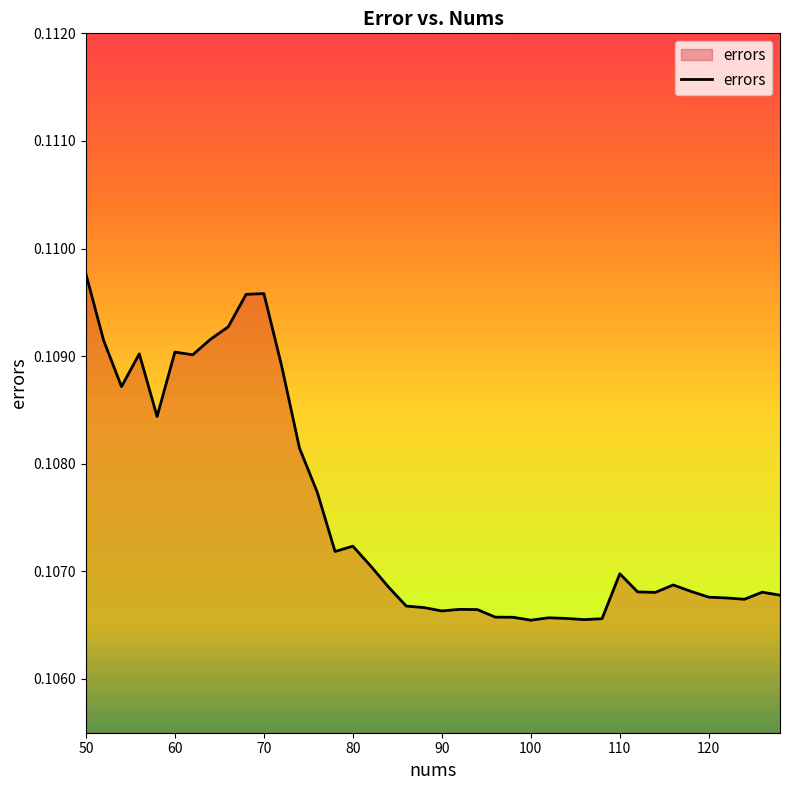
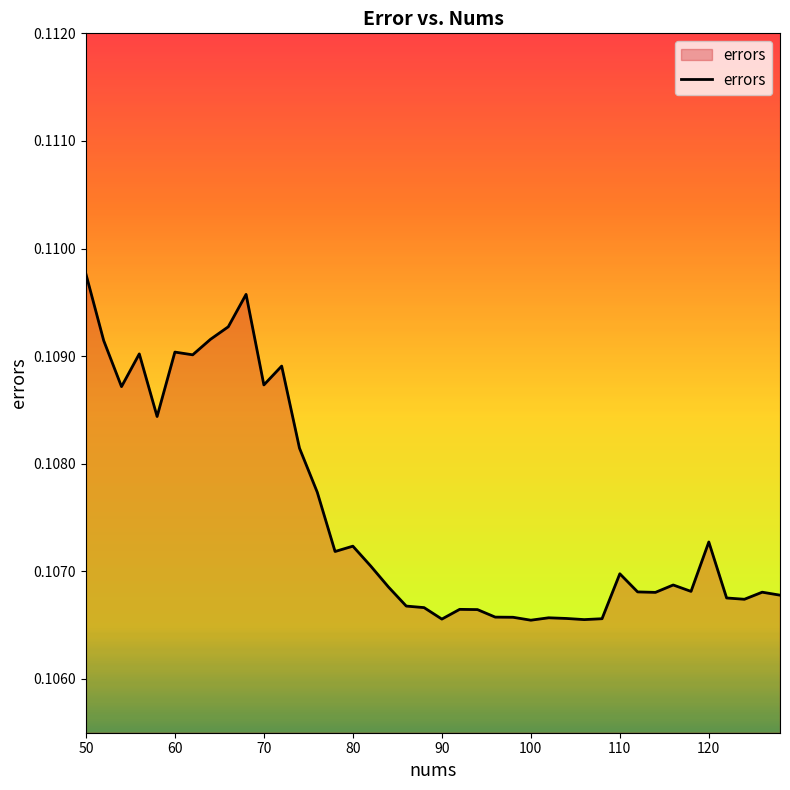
70: 0.10958 -> 0.10873
90: 0.10663 -> 0.10656
120: 0.10676 -> 0.10727
